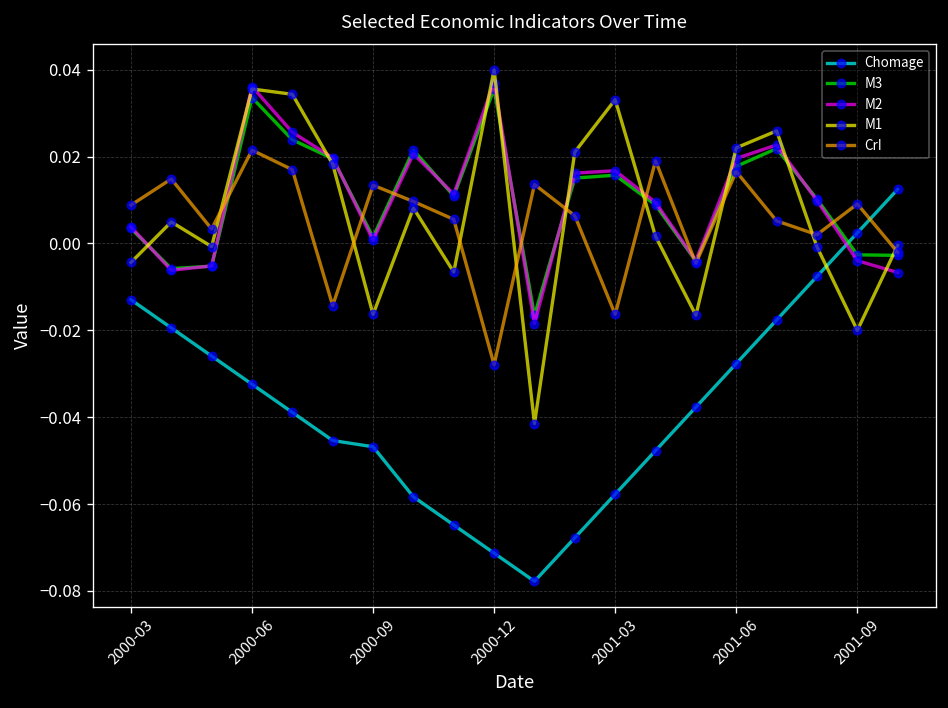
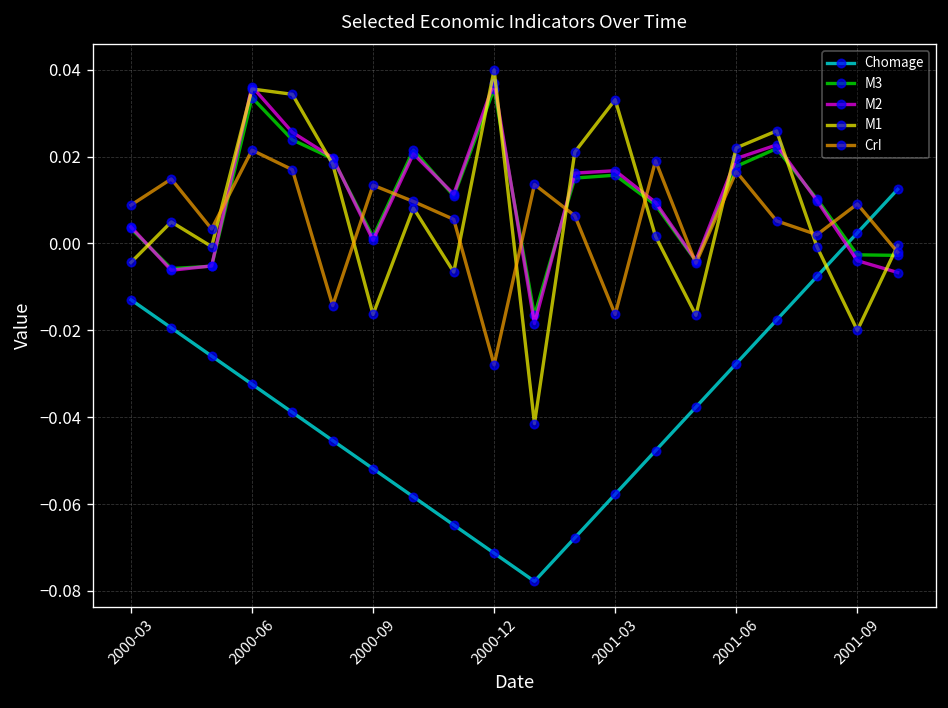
Chomage, 2000-09: -0.047 -> -0.052
